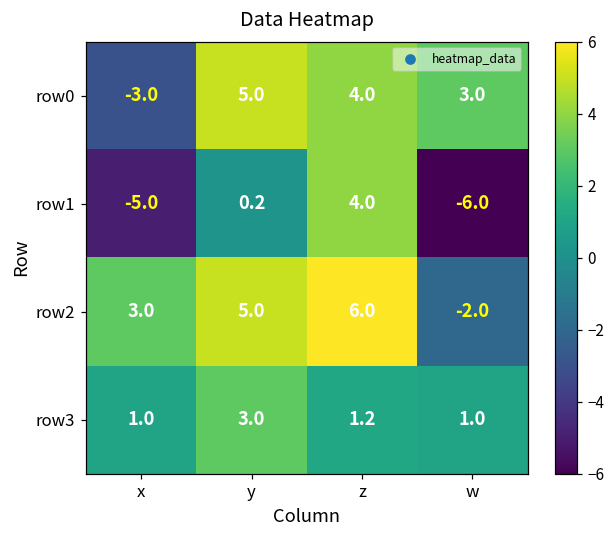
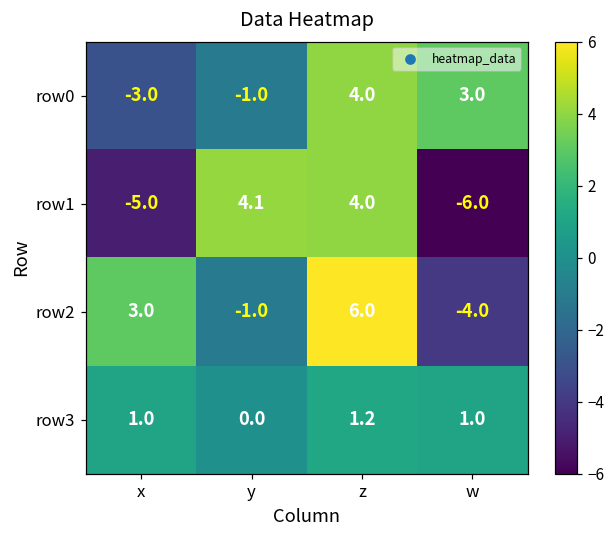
row0, y: 5.0 -> -1.0
row1, y: 0.2 -> 4.1
row2, y: 5.0 -> -1.0
row2, w: -2.0 -> -4.0
row3, y: 3.0 -> 0.0
